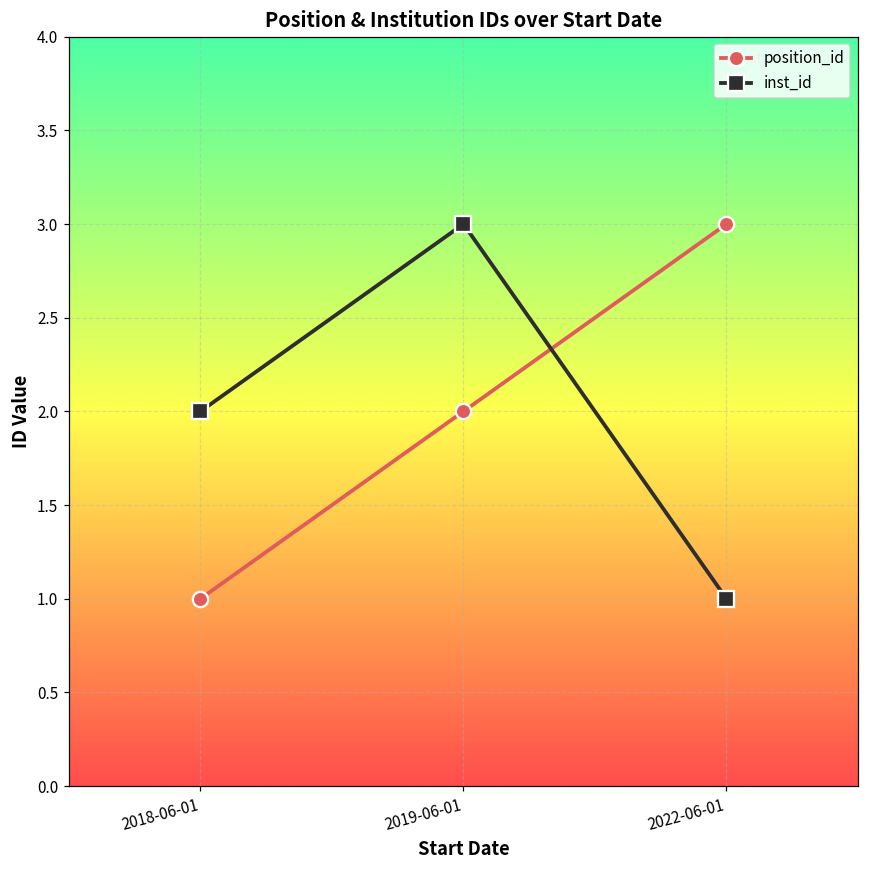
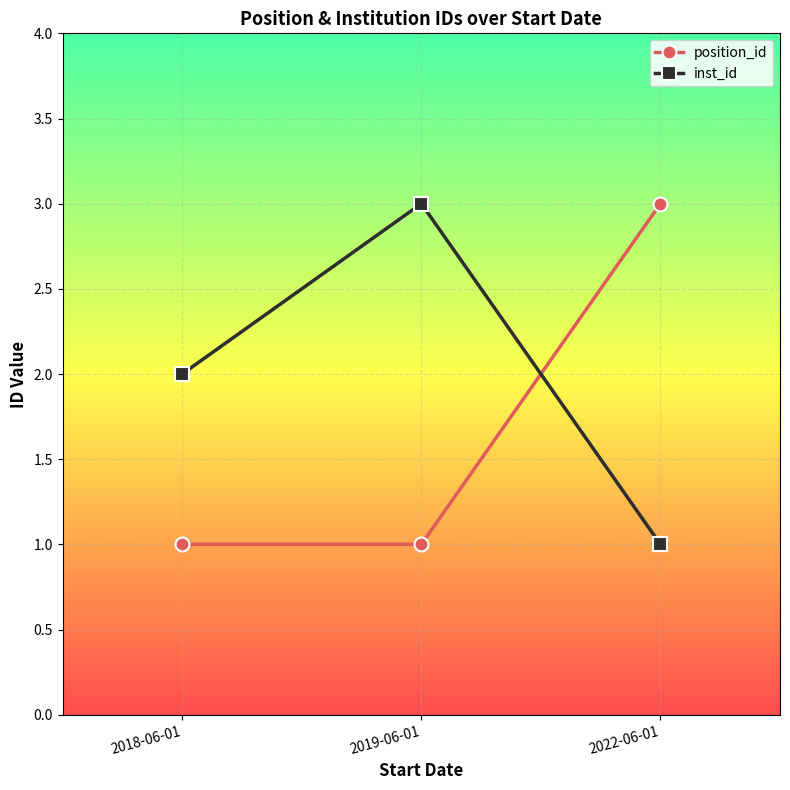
position_id, 2019-06-01: 2 -> 1
